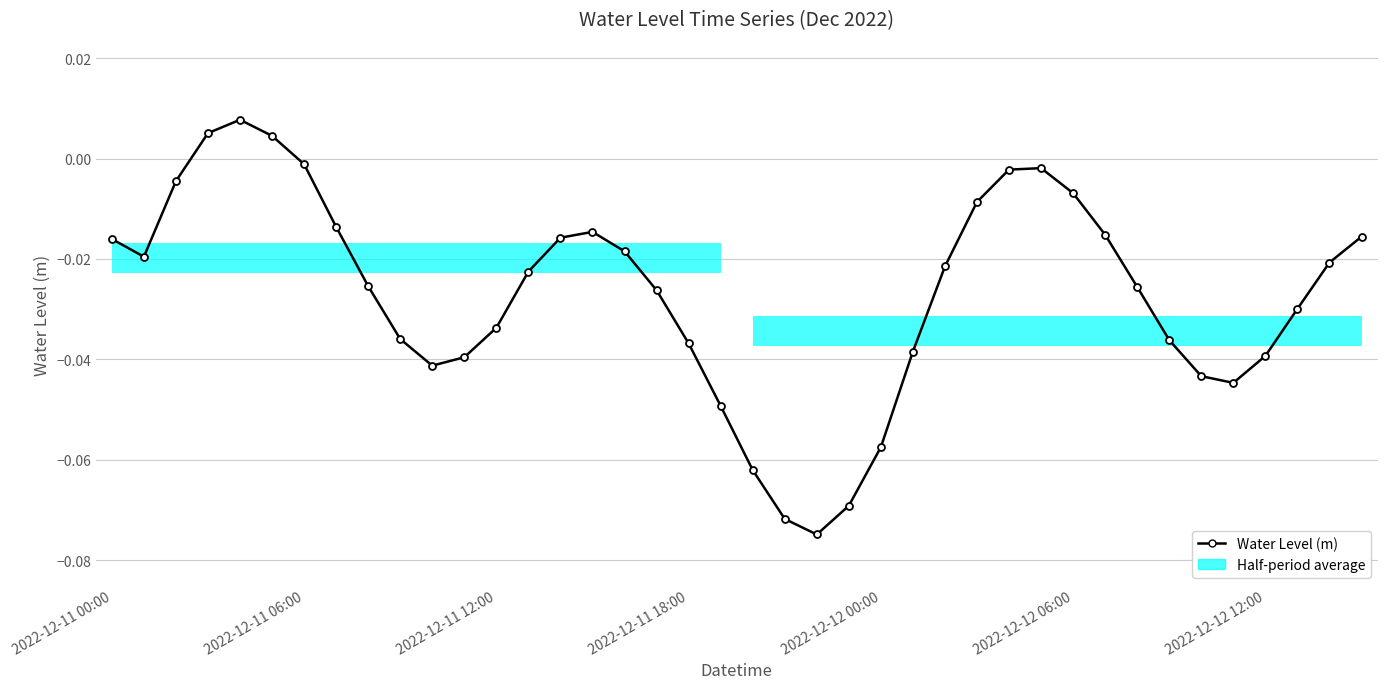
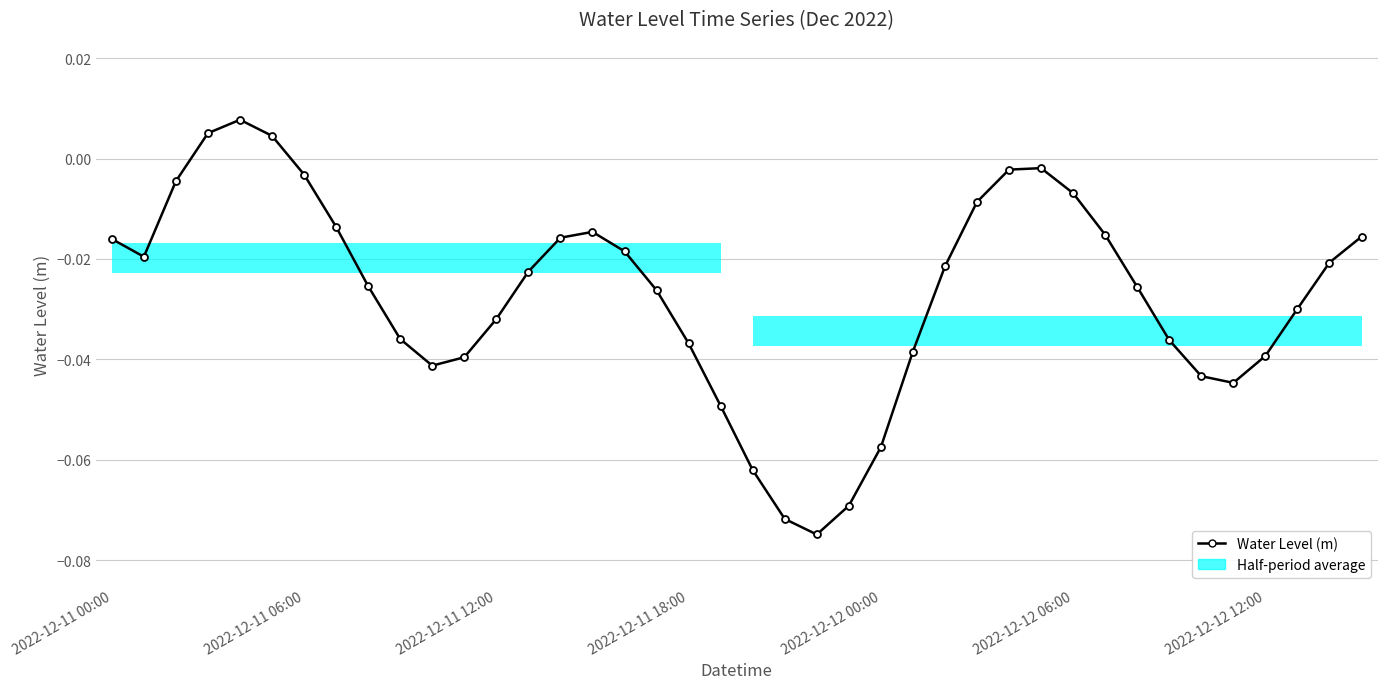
2022-12-11 06:00: -0.001 -> -0.003
2022-12-11 12:00: -0.034 -> -0.032
